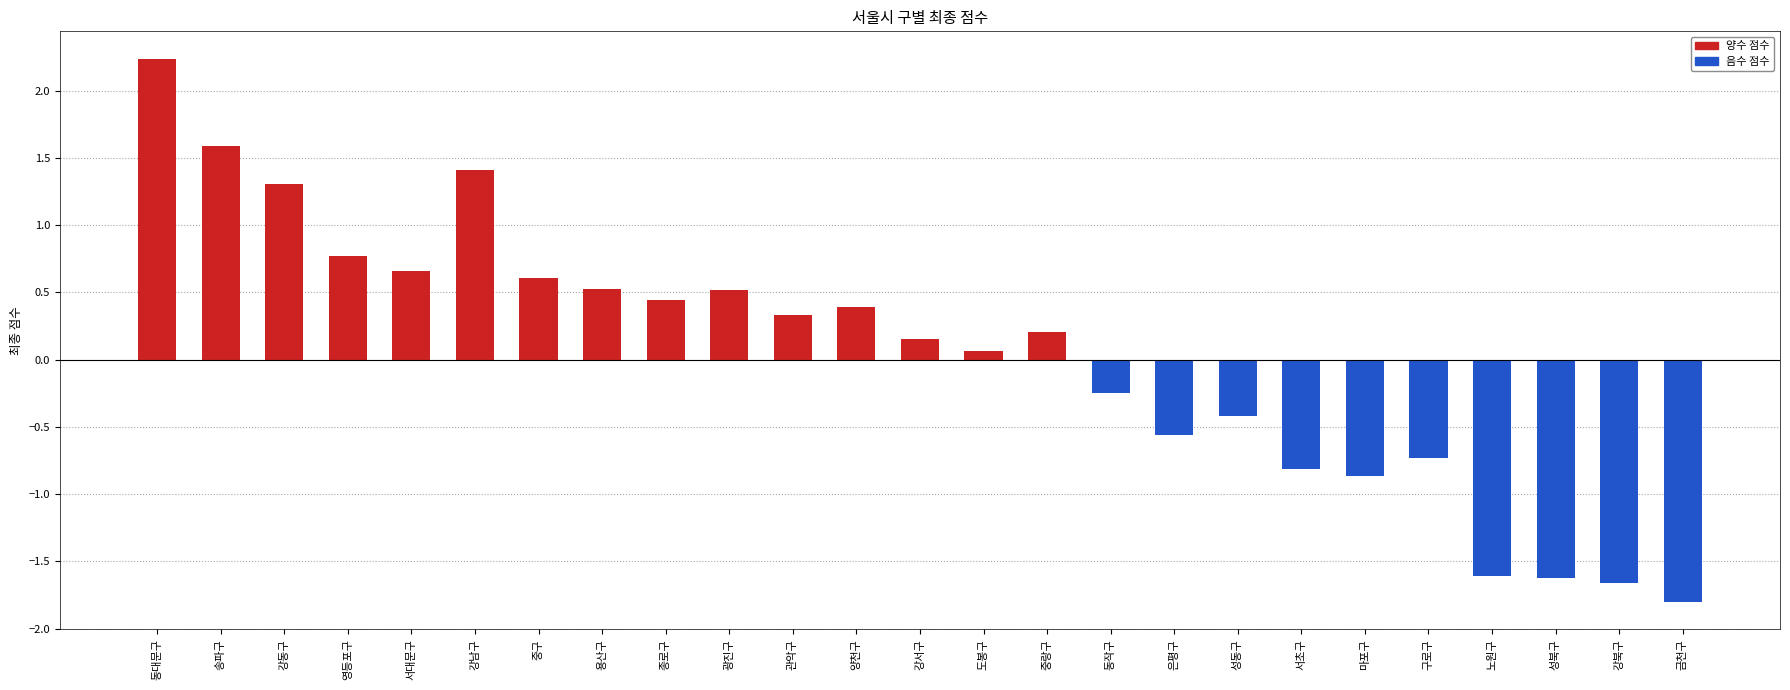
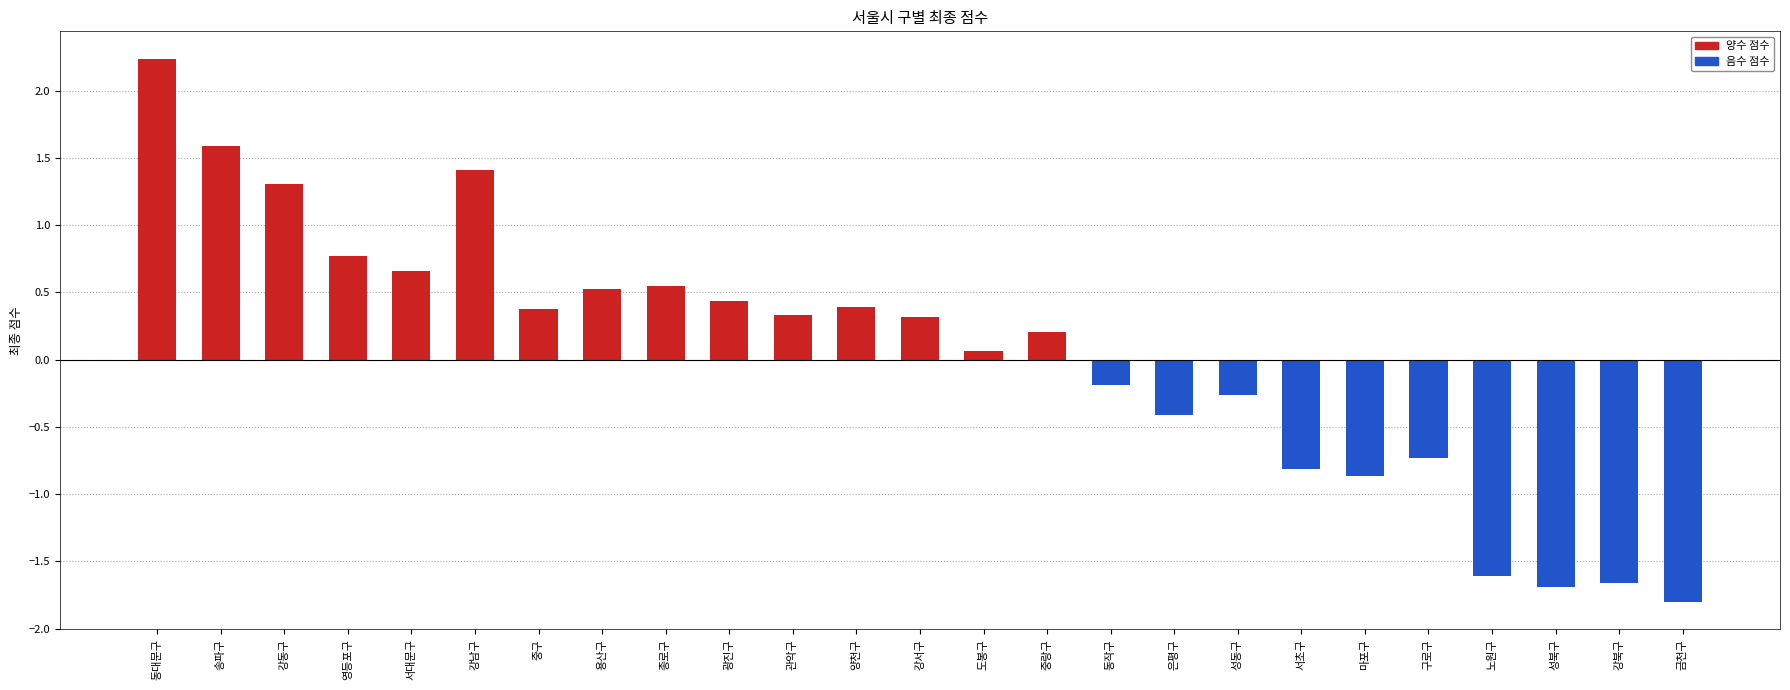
중구: 0.61 -> 0.38
종로구: 0.44 -> 0.55
광진구: 0.52 -> 0.44
강서구: 0.16 -> 0.32
동작구: -0.25 -> -0.19
은평구: -0.56 -> -0.41
성동구: -0.42 -> -0.27
성북구: -1.63 -> -1.69
